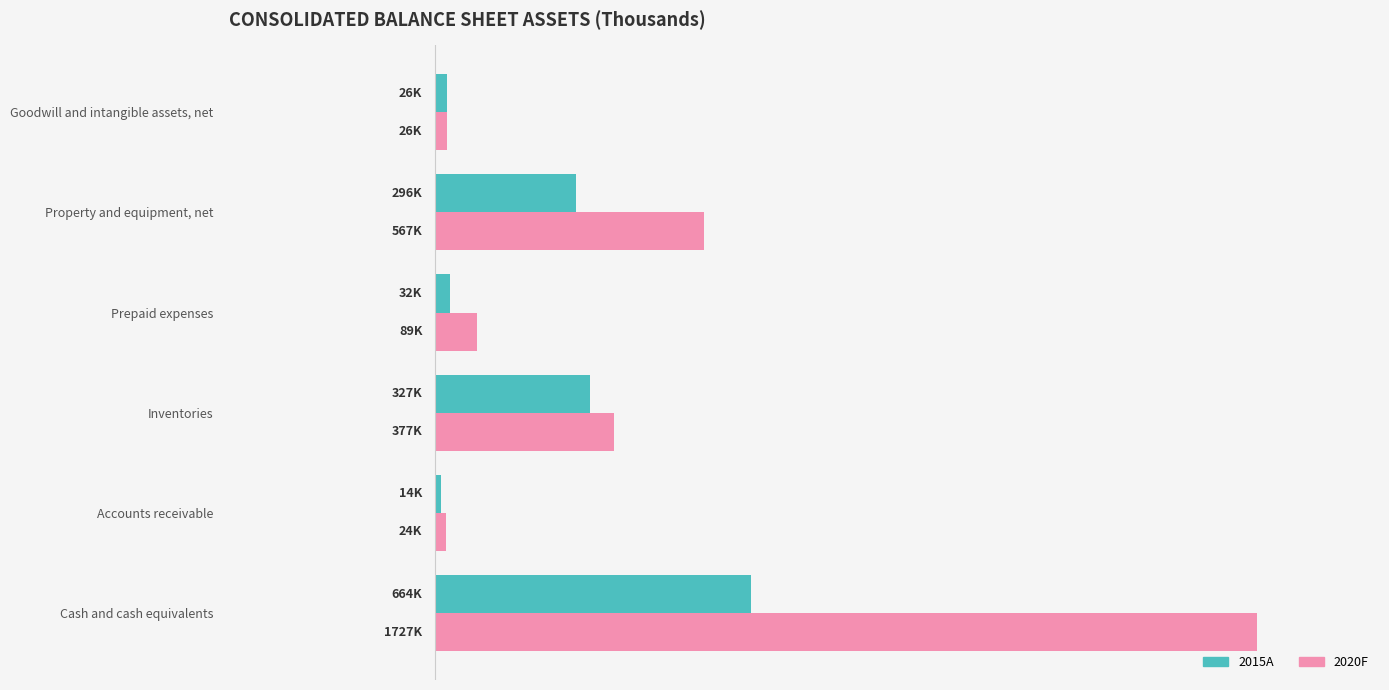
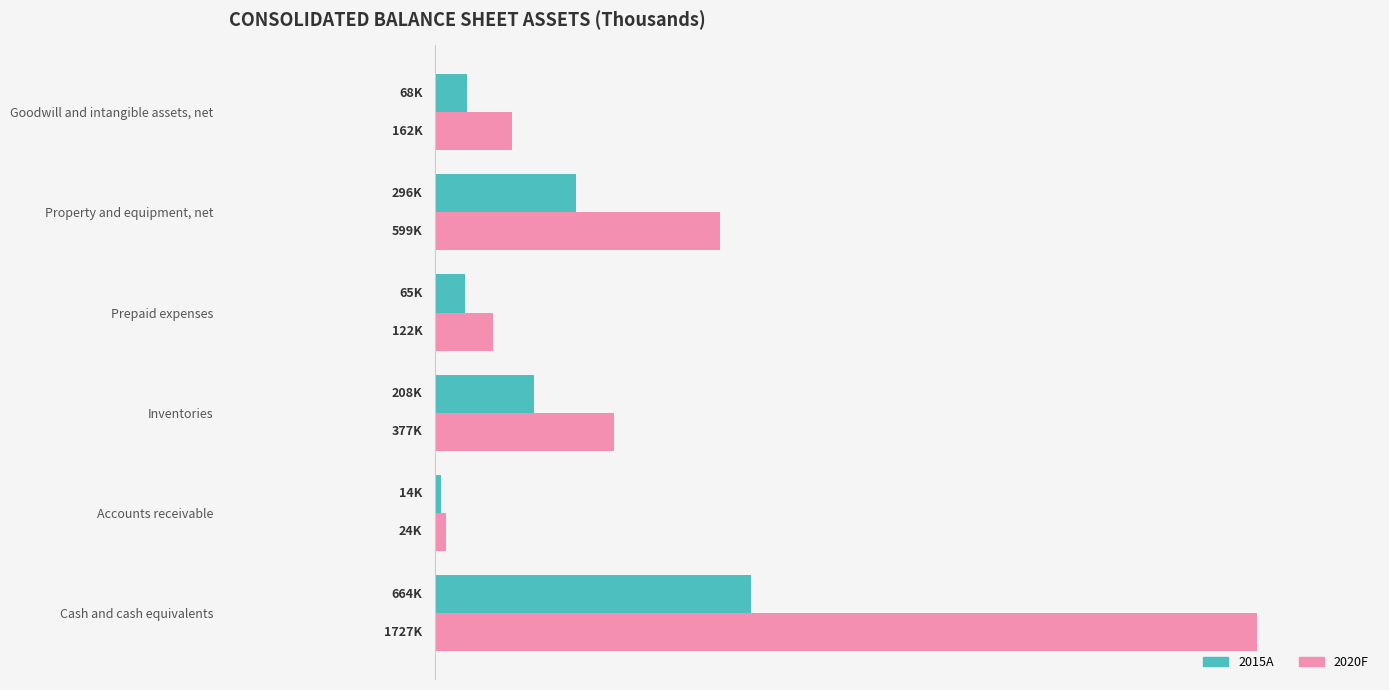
2015A, Goodwill and intangible assets, net: 26K -> 68K
2020F, Goodwill and intangible assets, net: 26K -> 162K
2020F, Property and equipment, net: 567K -> 599K
2015A, Prepaid expenses: 32K -> 65K
2020F, Prepaid expenses: 89K -> 122K
2015A, Inventories: 327K -> 208K
